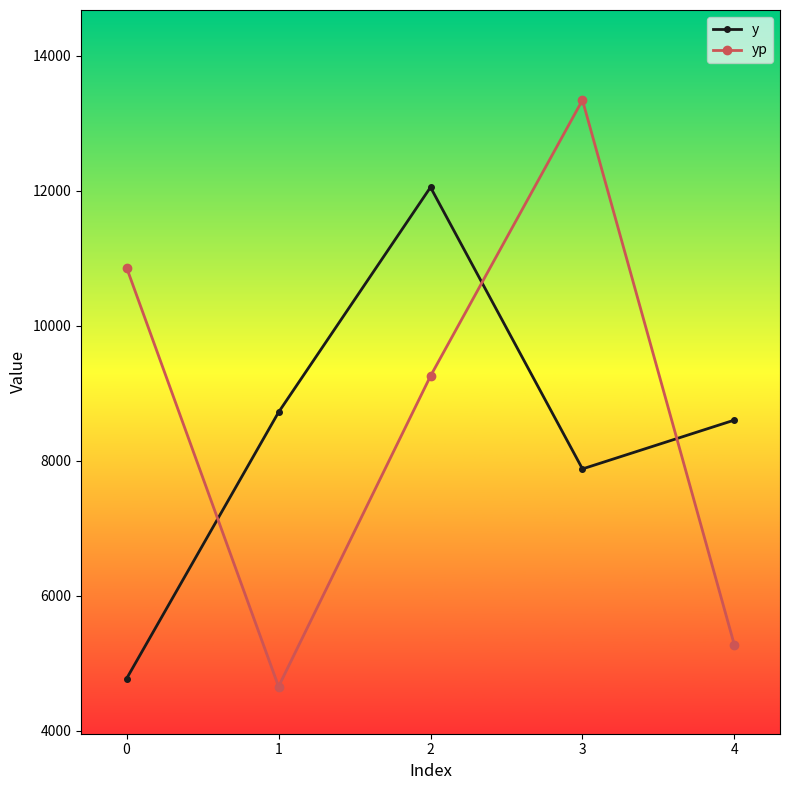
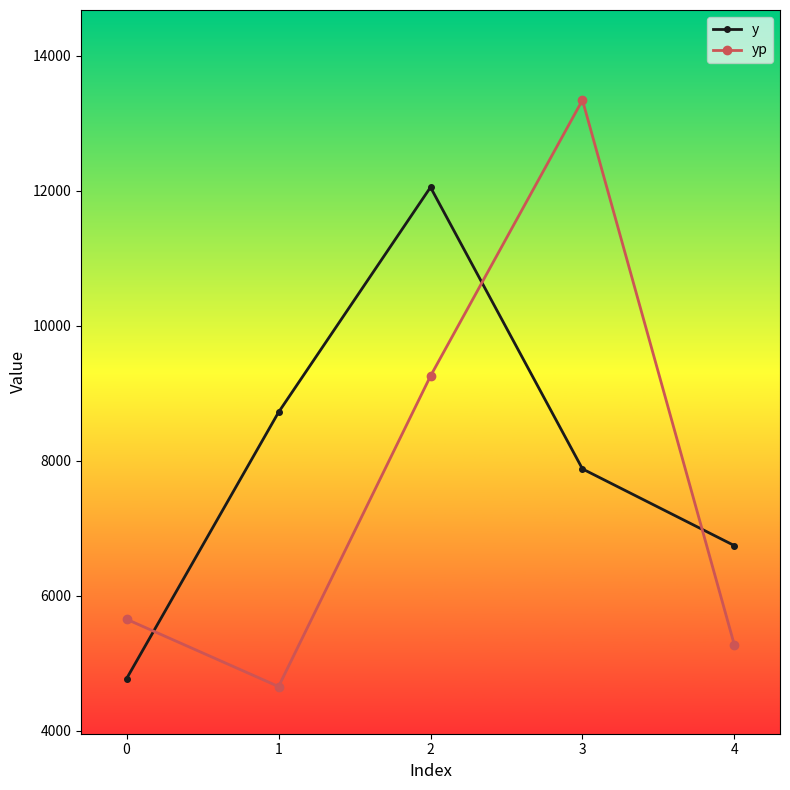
yp, 0: 10900 -> 5700
y, 4: 8600 -> 6700
